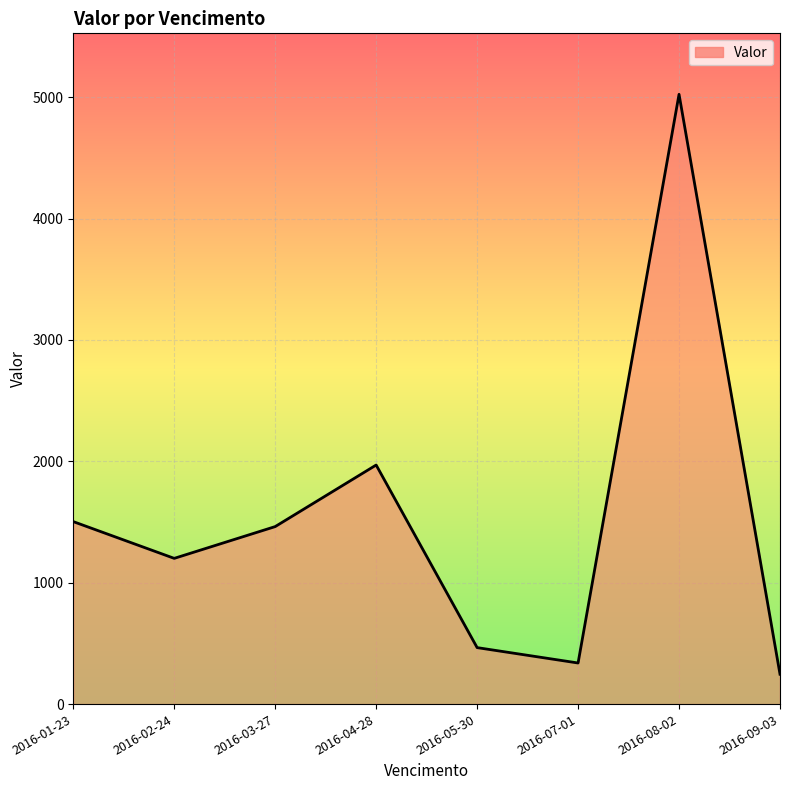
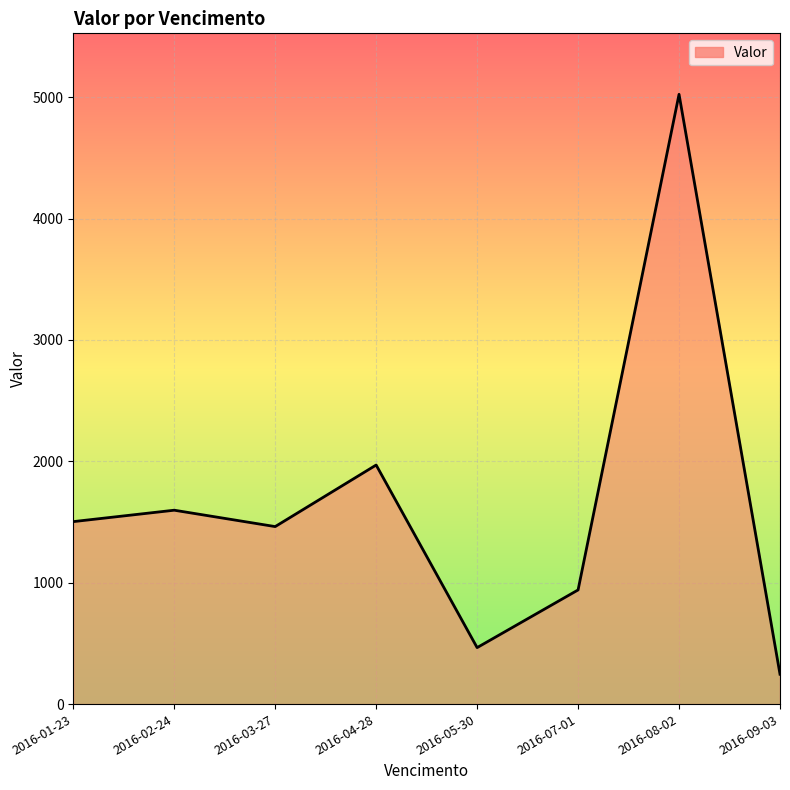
2016-02-24: 1200 -> 1600
2016-07-01: 340 -> 940
